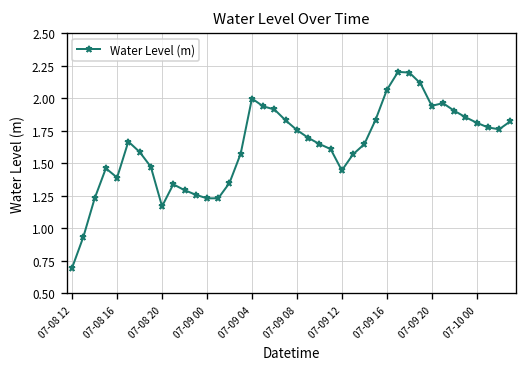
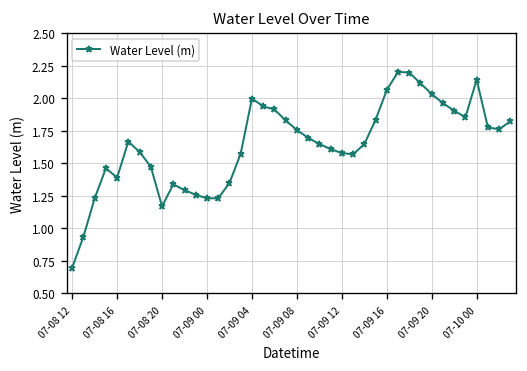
07-09 12: 1.44 -> 1.58
07-09 20: 1.94 -> 2.03
07-10 00: 1.81 -> 2.14
